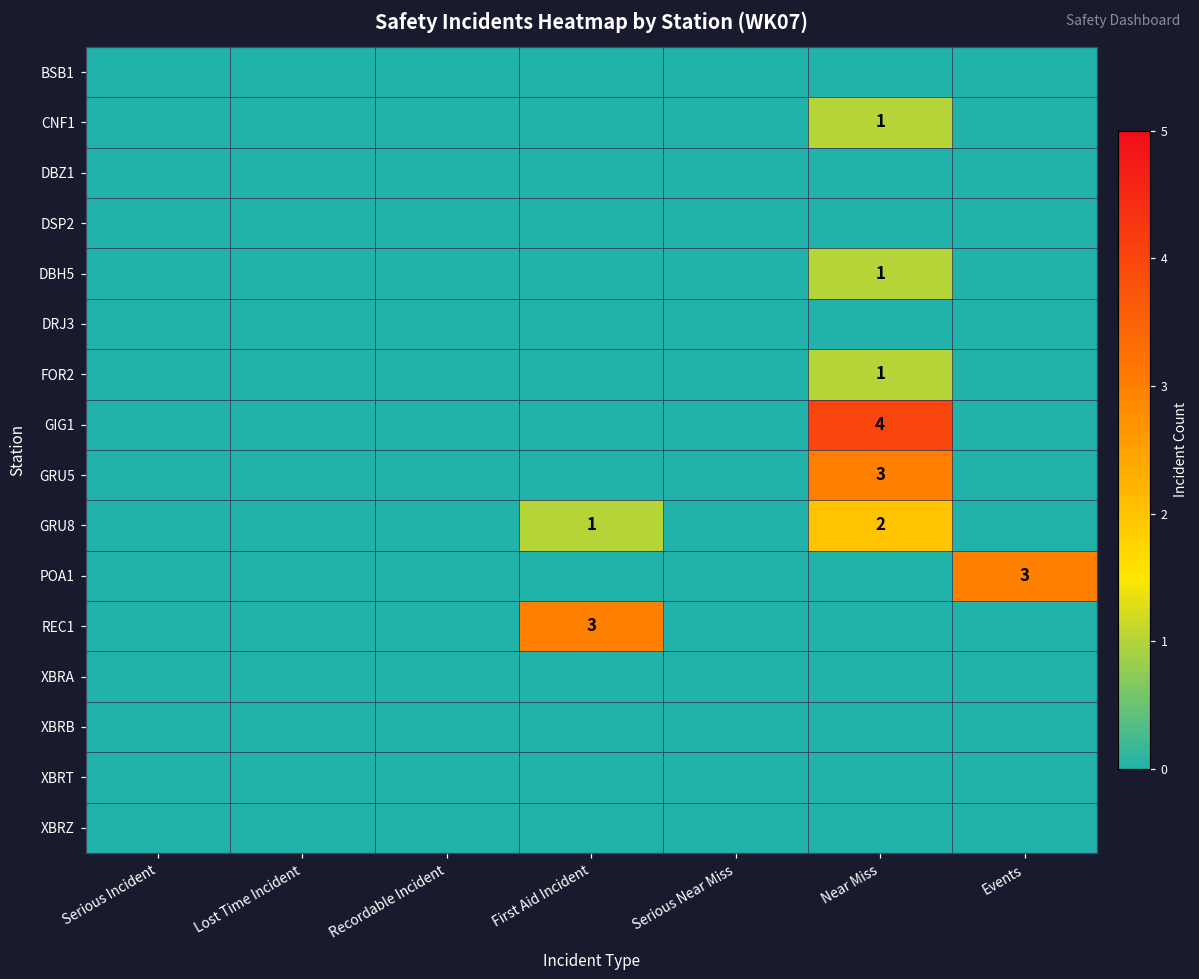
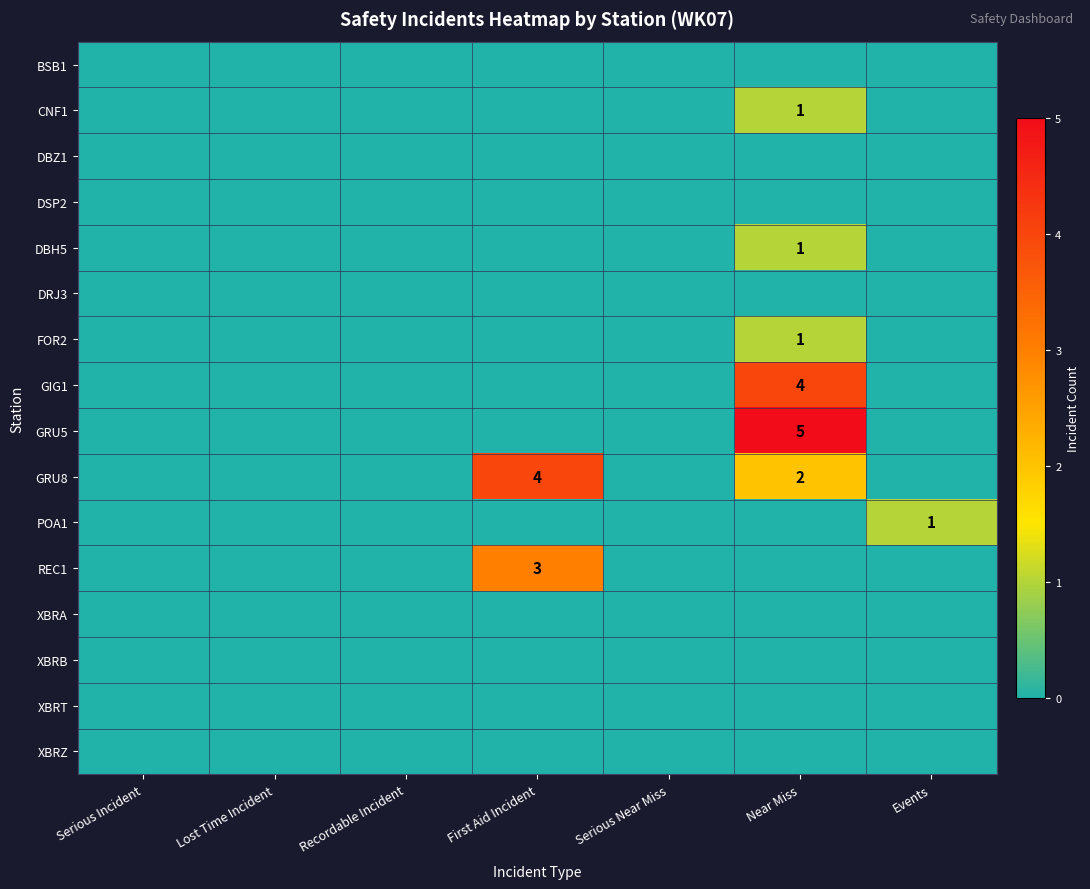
GRU5, Near Miss: 3 -> 5
GRU8, First Aid Incident: 1 -> 4
POA1, Events: 3 -> 1
